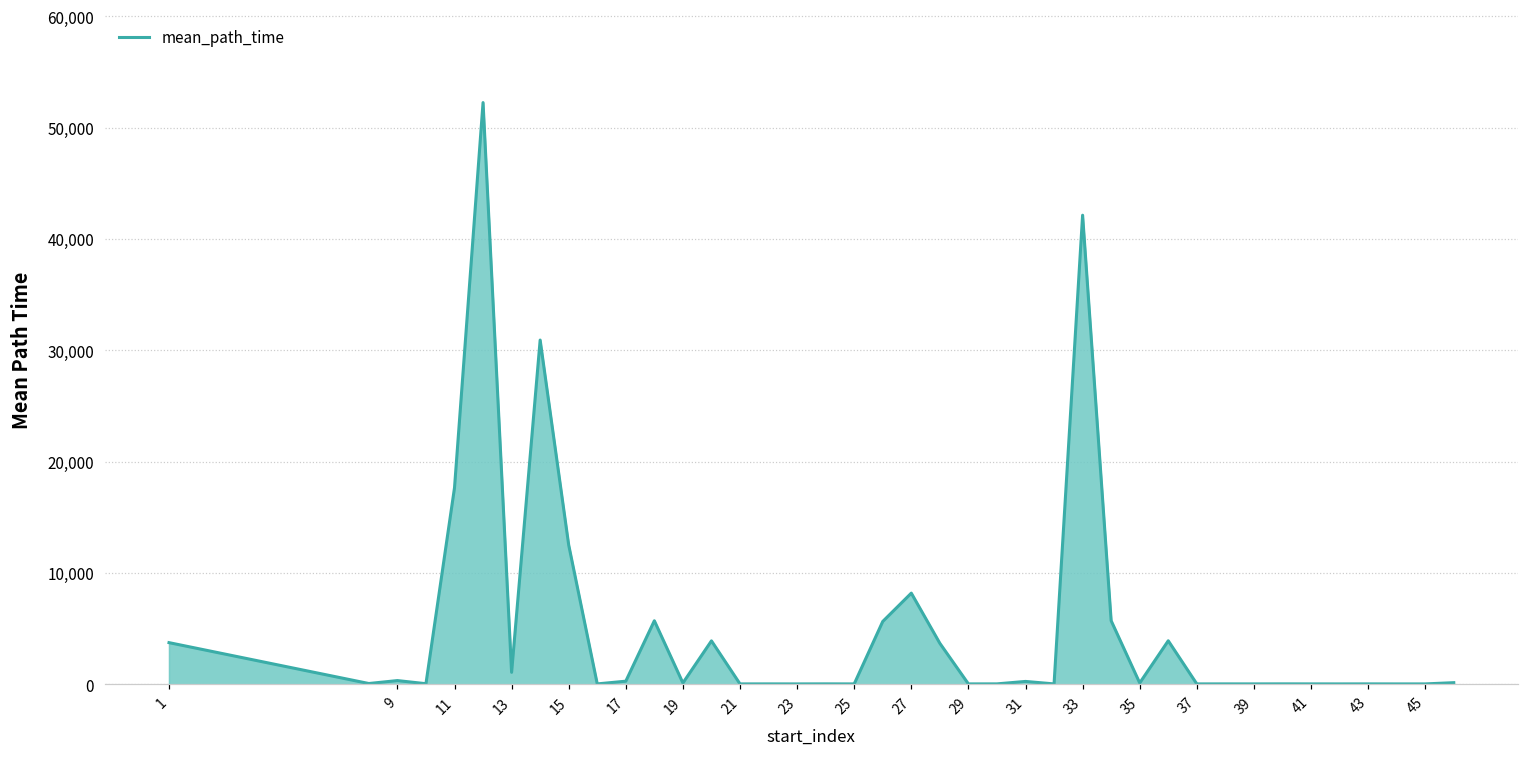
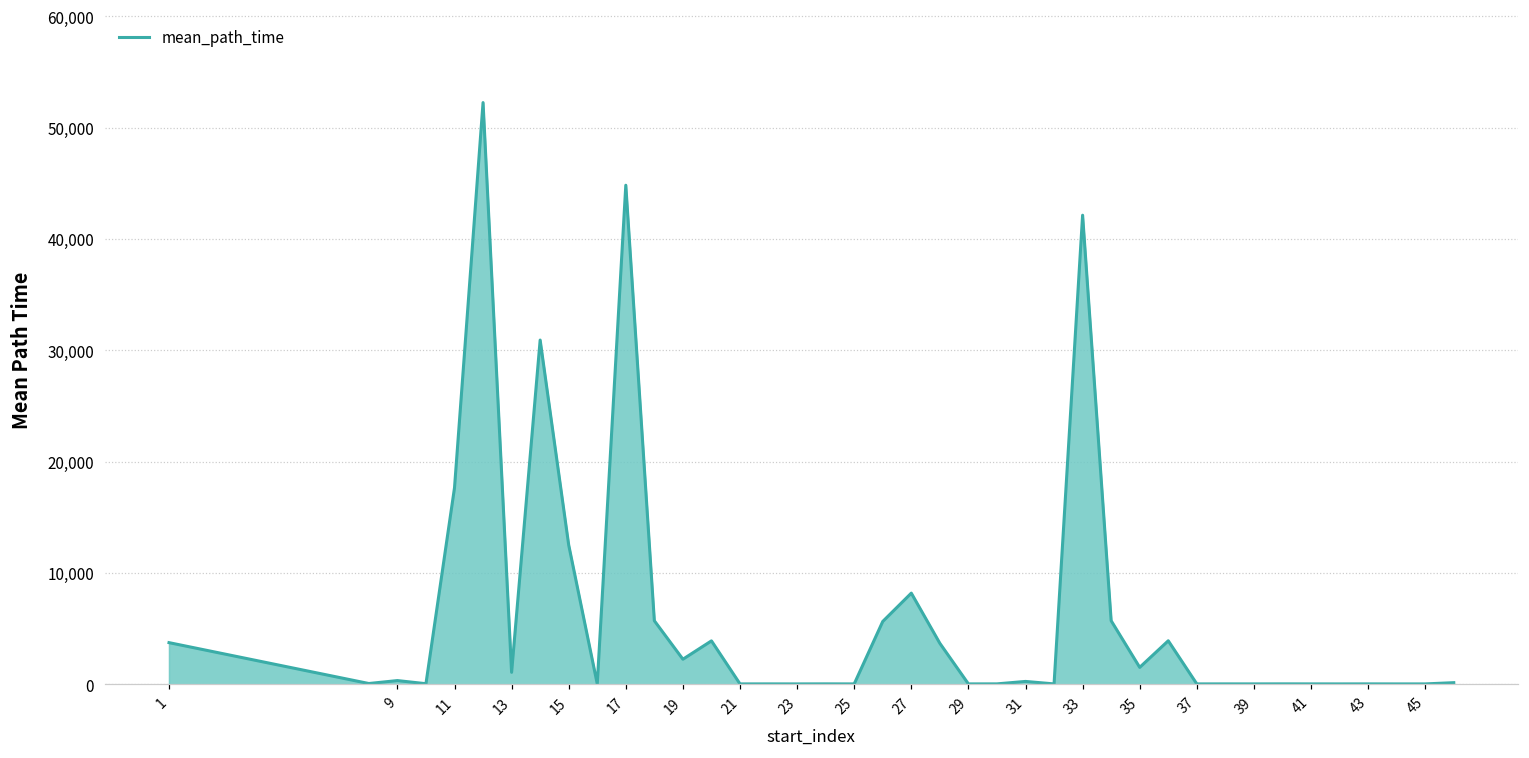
17: 300 -> 44,800
19: 100 -> 2,300
35: 100 -> 1,500
